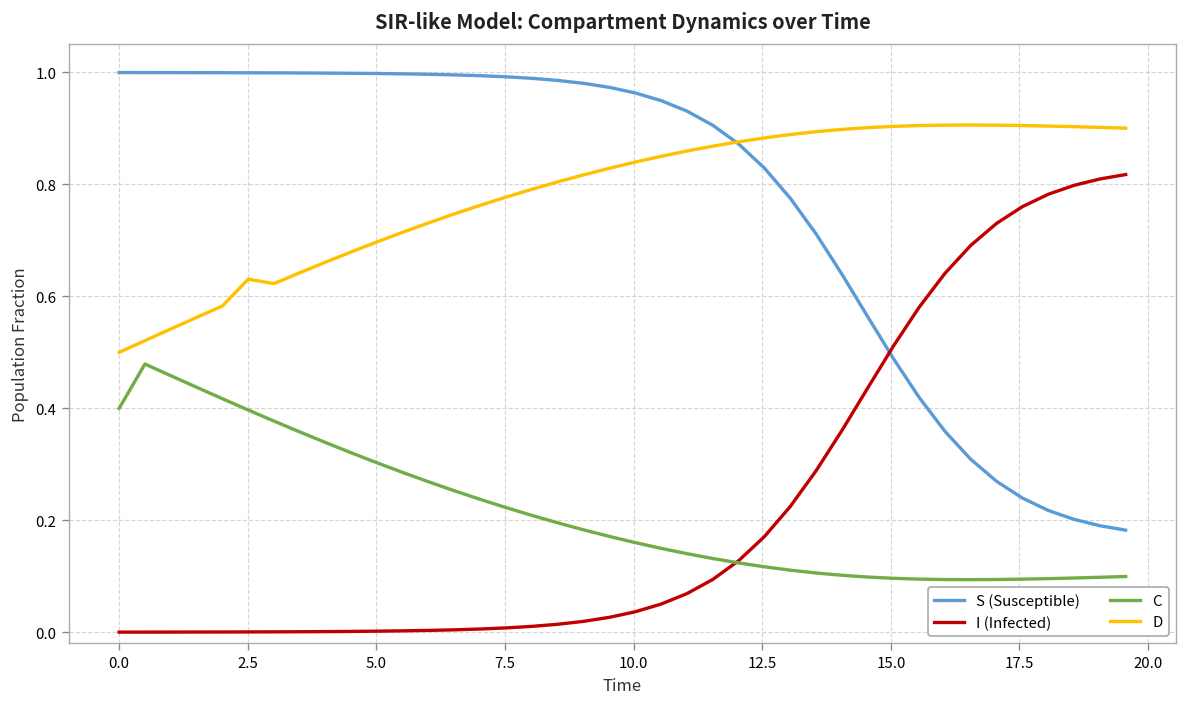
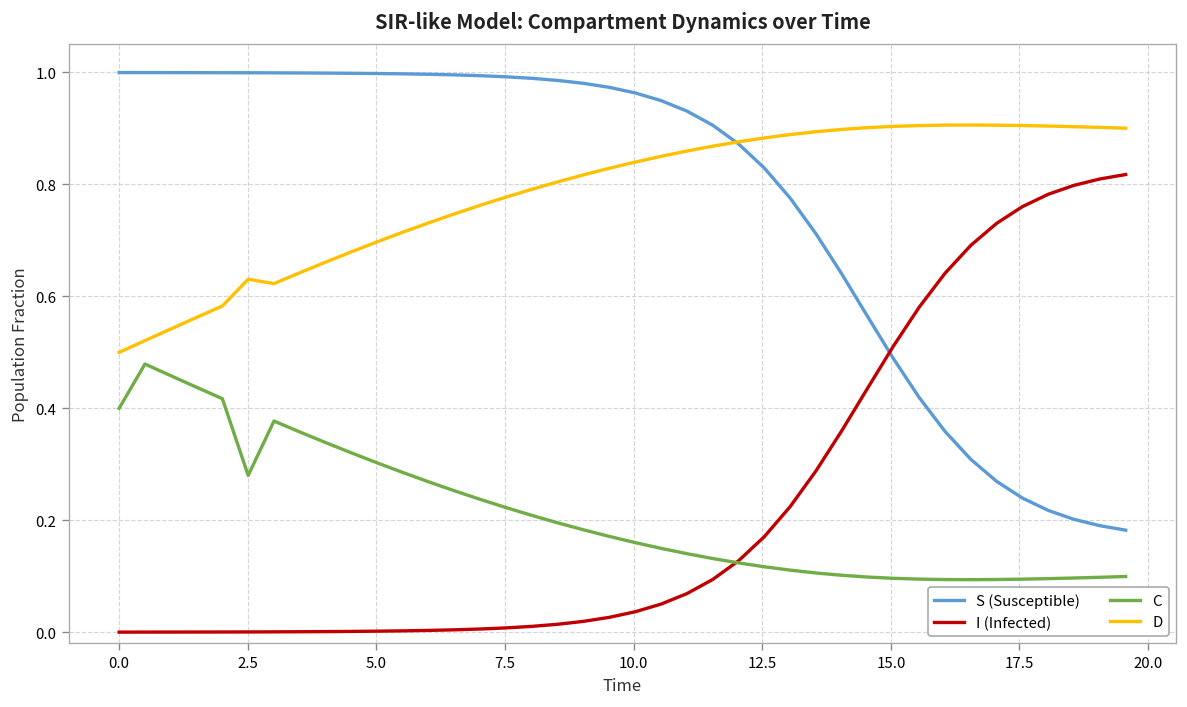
C, 2.5: 0.40 -> 0.28
